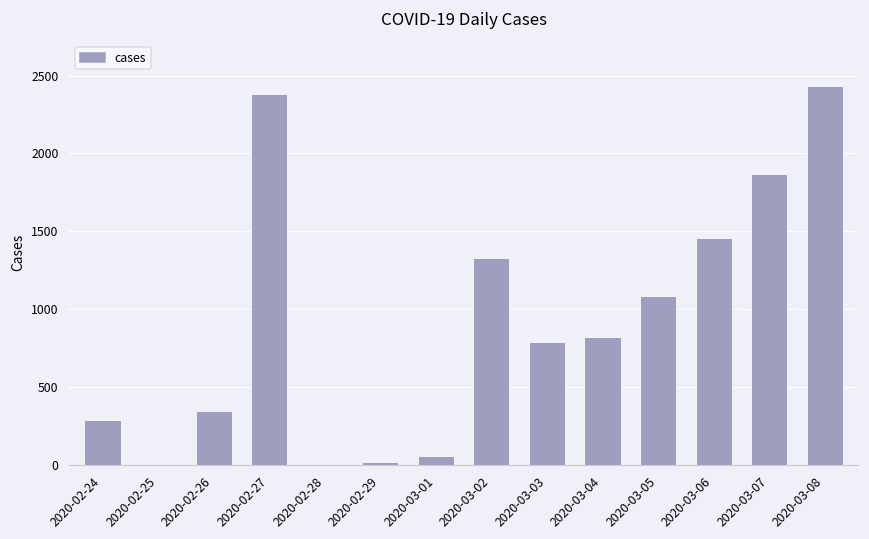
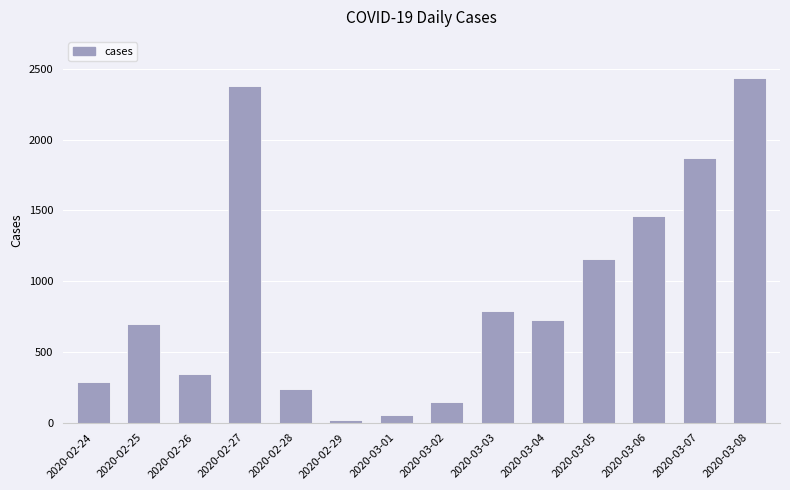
2020-02-25: 0 -> 700
2020-02-28: 0 -> 240
2020-03-02: 1330 -> 150
2020-03-04: 820 -> 730
2020-03-05: 1090 -> 1150
